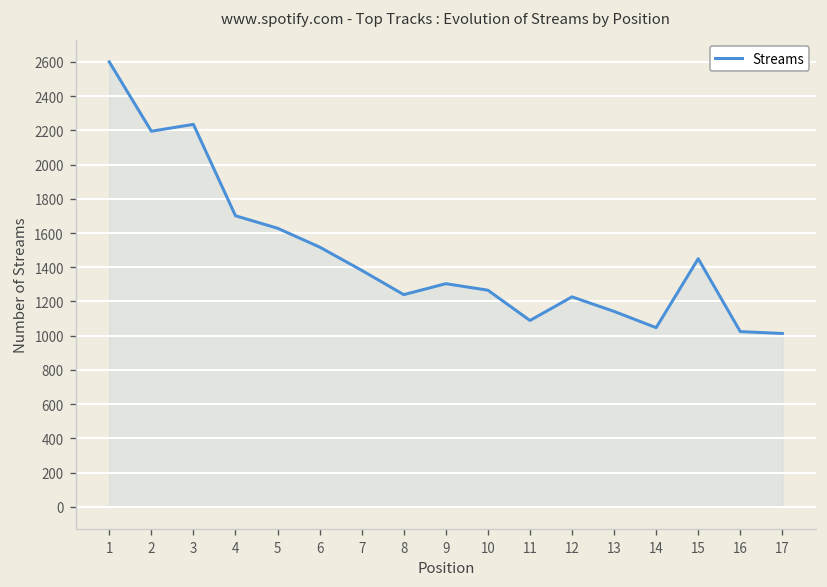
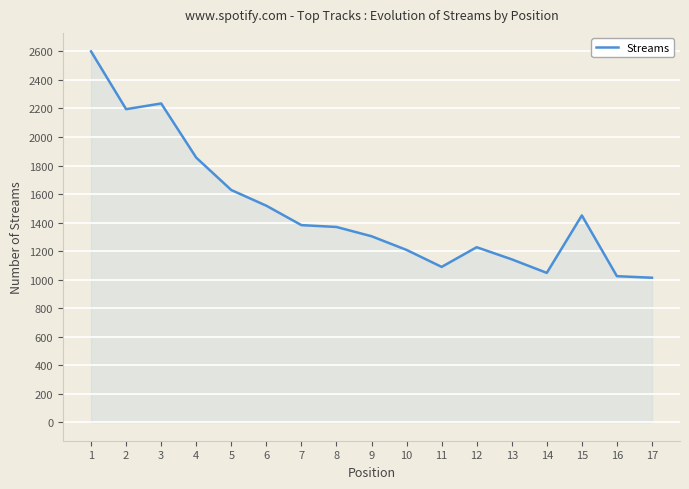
4: 1700 -> 1860
8: 1240 -> 1370
10: 1270 -> 1210
